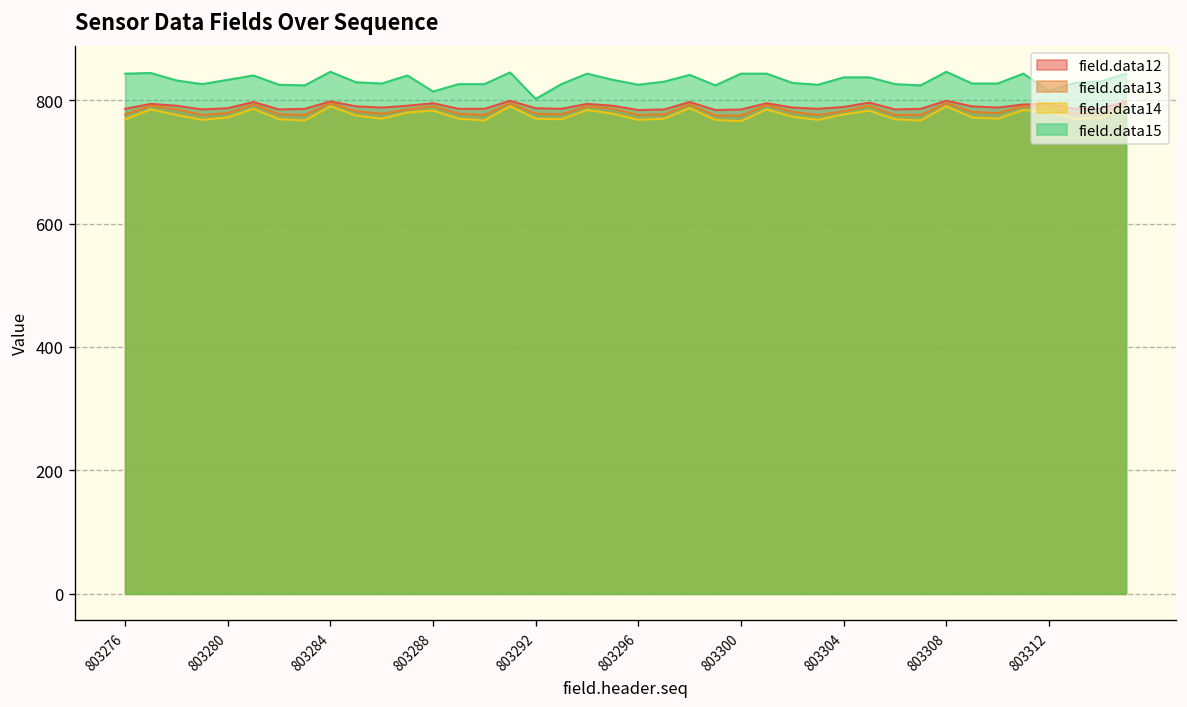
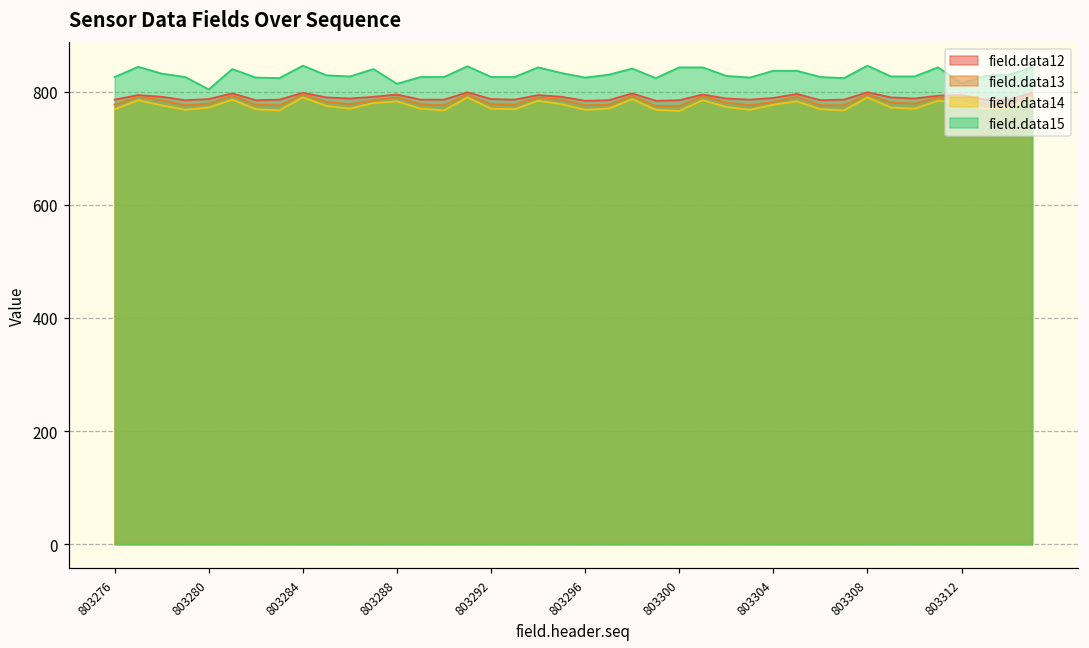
field.data15, 803276: 840 -> 830
field.data15, 803280: 830 -> 800
field.data15, 803292: 800 -> 830
